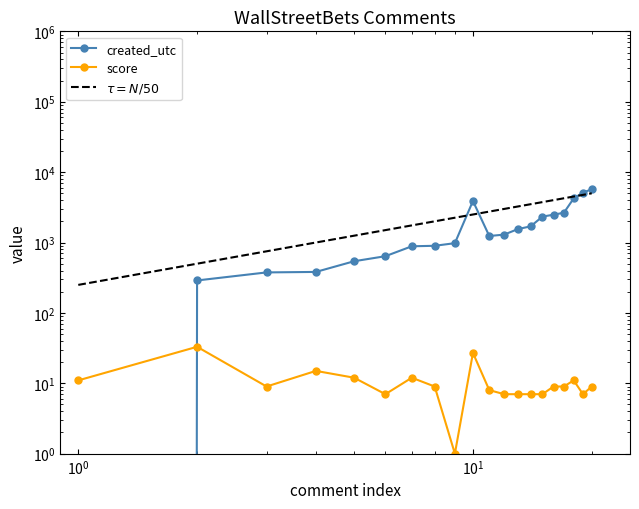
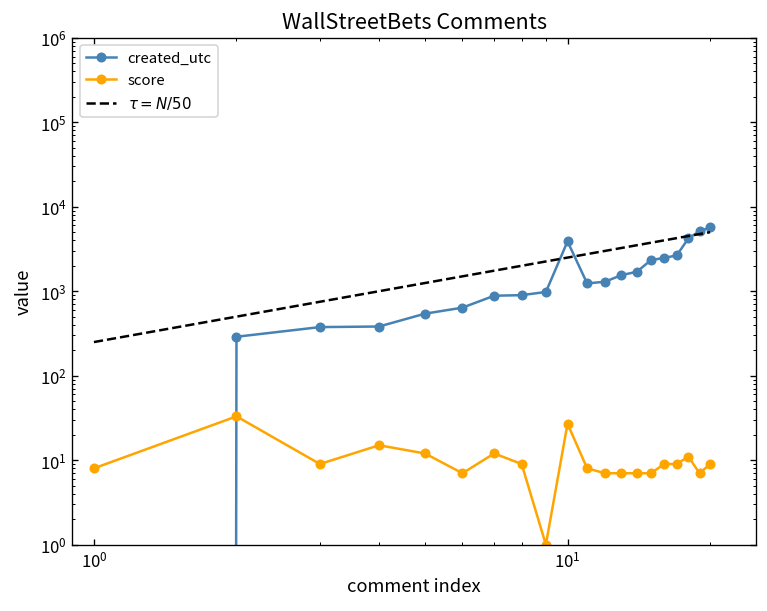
score, 10^0: 11 -> 8
